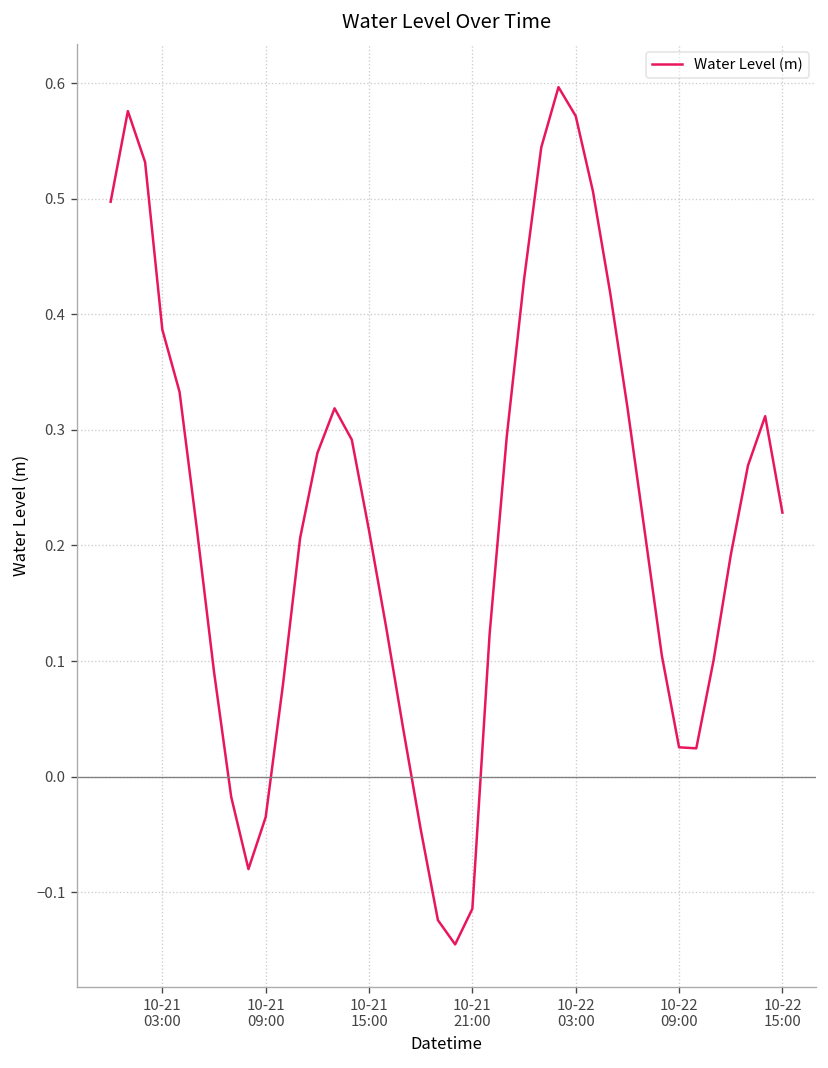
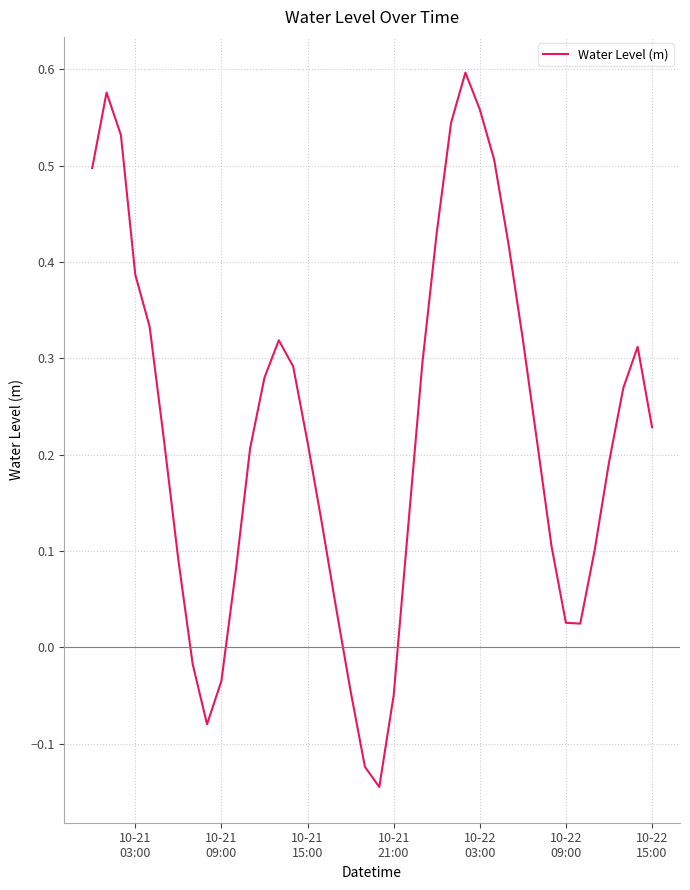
10-21 21:00: -0.11 -> -0.05
10-22 03:00: 0.57 -> 0.56
